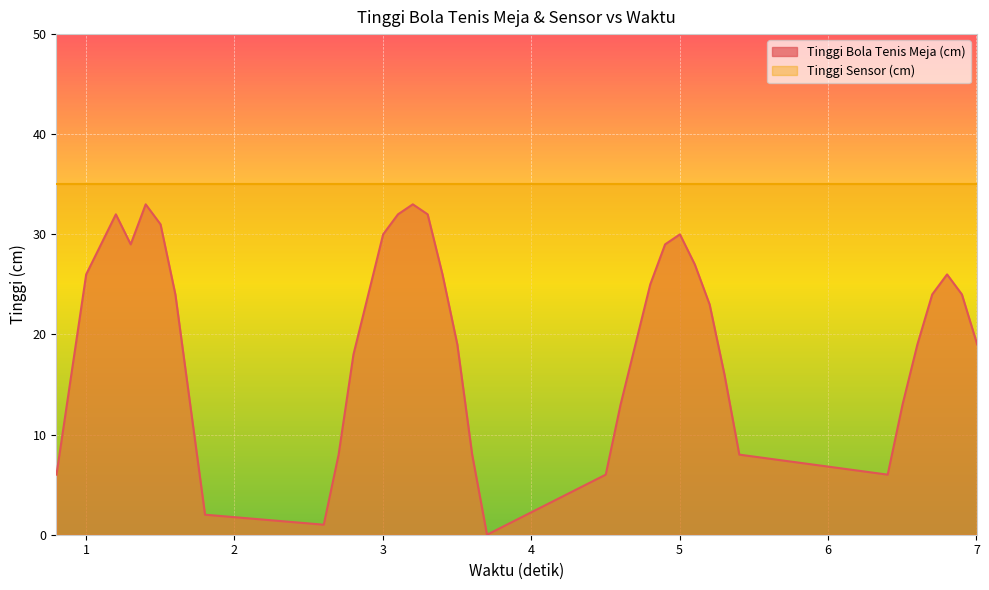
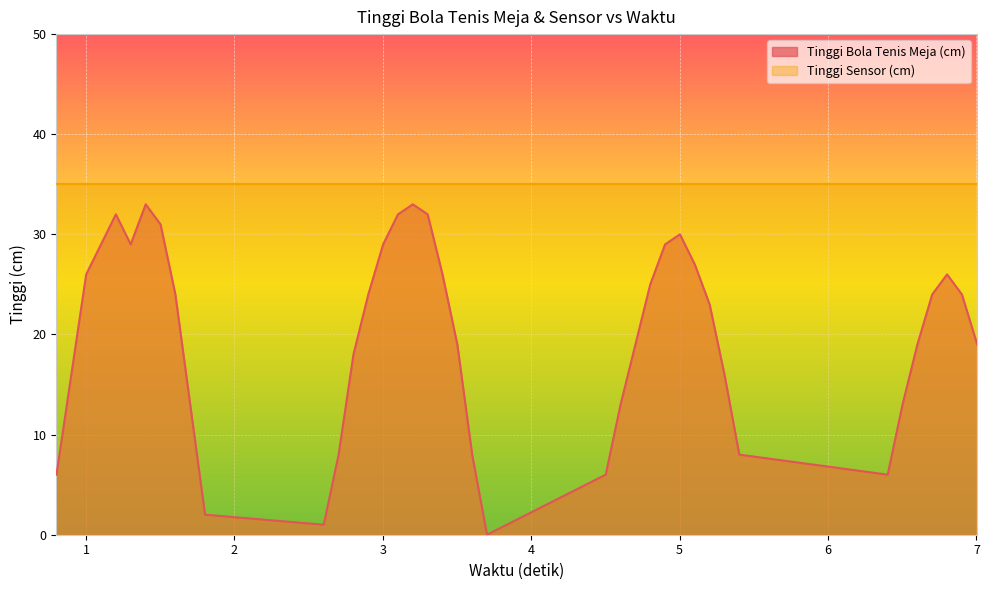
Tinggi Bola Tenis Meja (cm), 3: 30 -> 29
